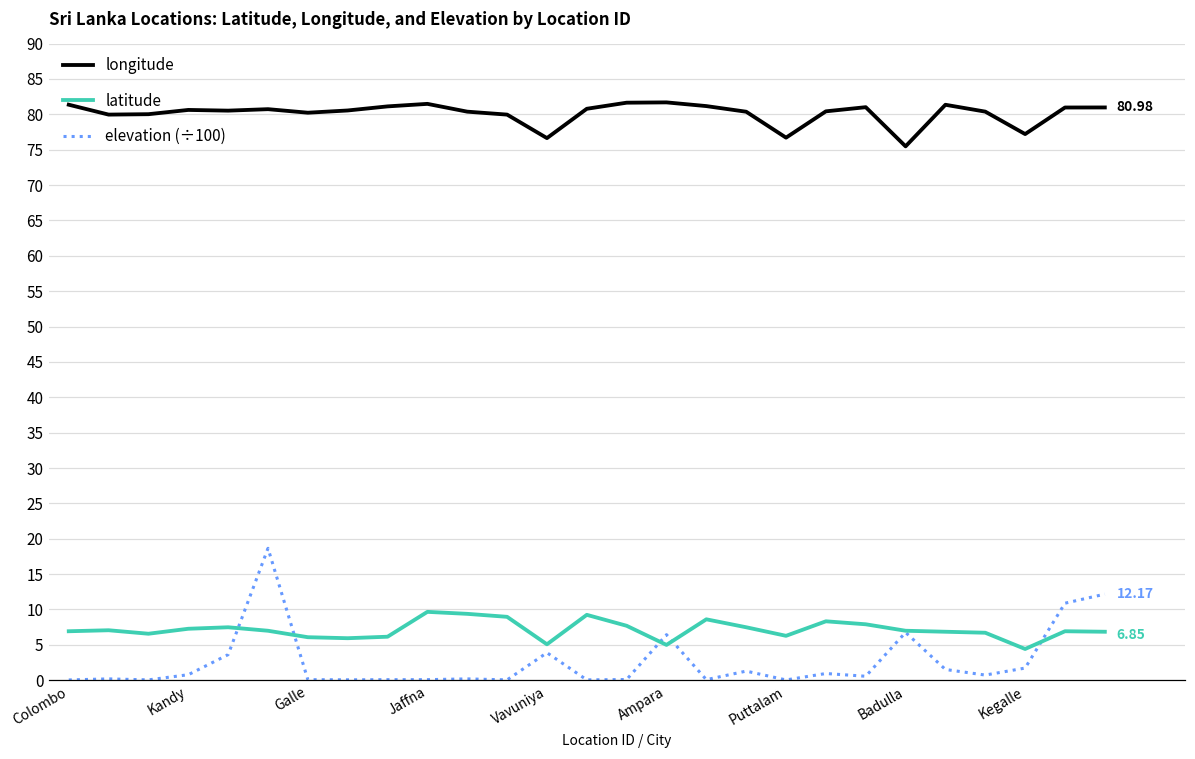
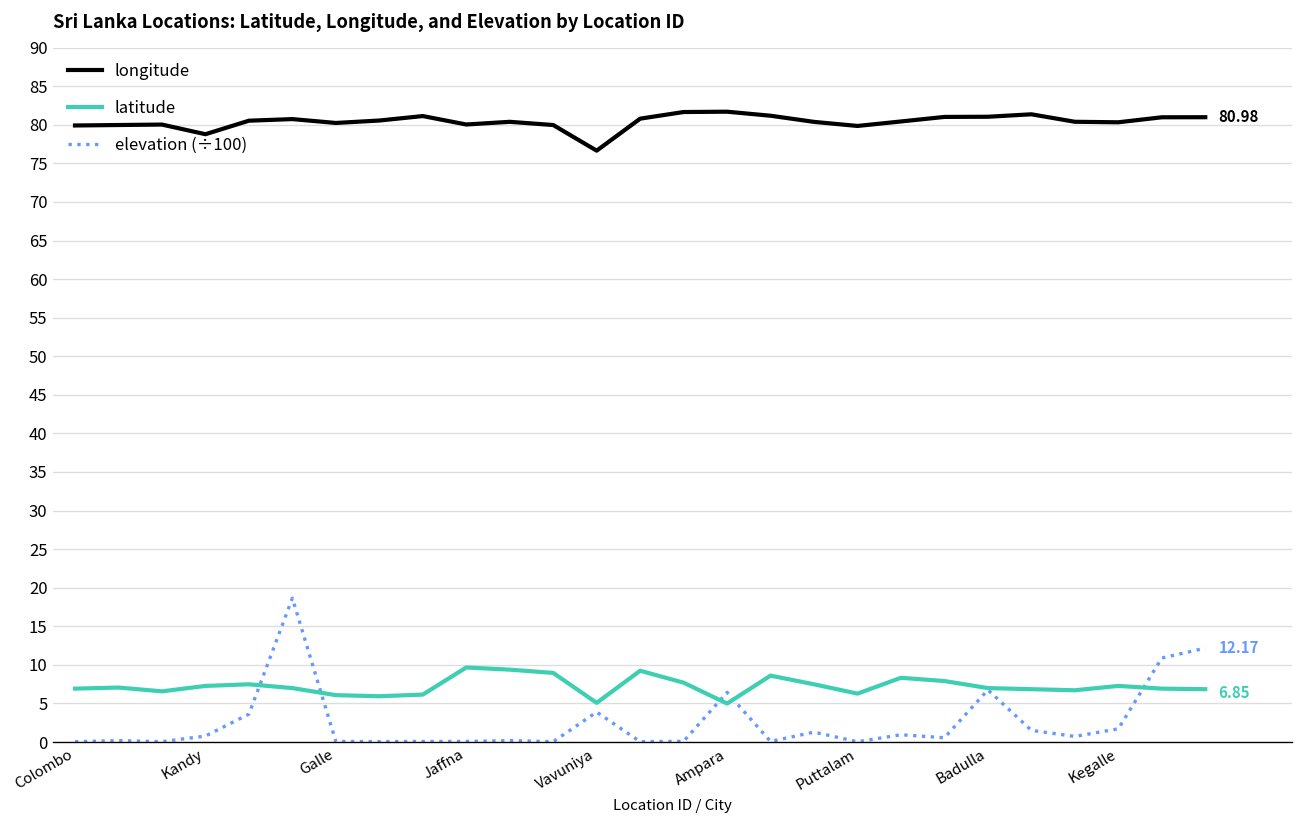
longitude, Colombo: 81 -> 80
longitude, Kandy: 81 -> 79
longitude, Jaffna: 81 -> 80
longitude, Puttalam: 77 -> 80
longitude, Badulla: 75 -> 81
longitude, Kegalle: 77 -> 80
latitude, Kegalle: 4 -> 7
